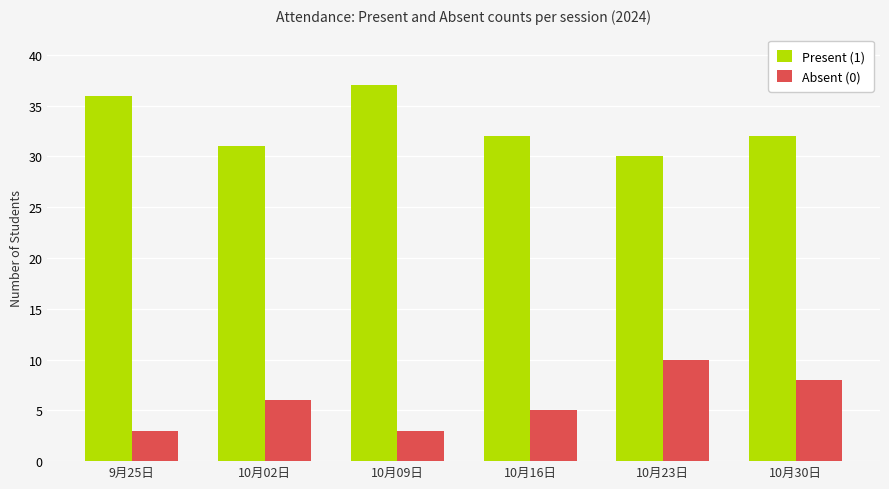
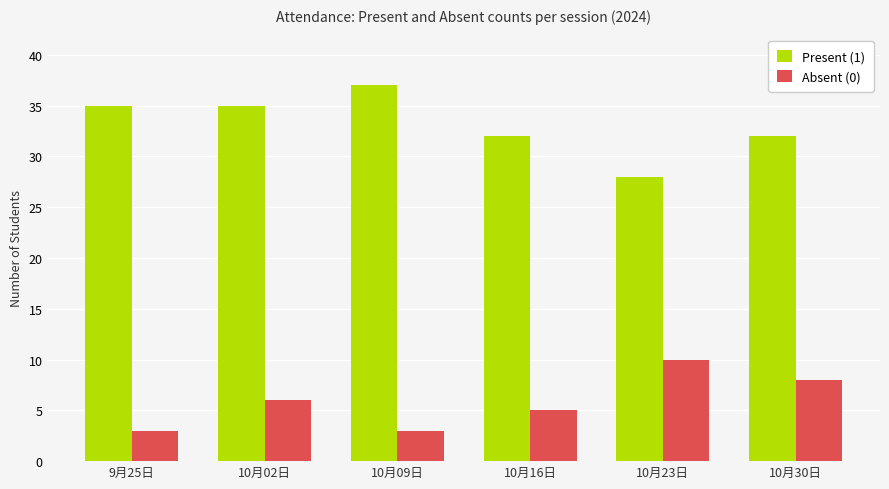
Present (1), 9月25日: 36 -> 35
Present (1), 10月02日: 31 -> 35
Present (1), 10月23日: 30 -> 28
